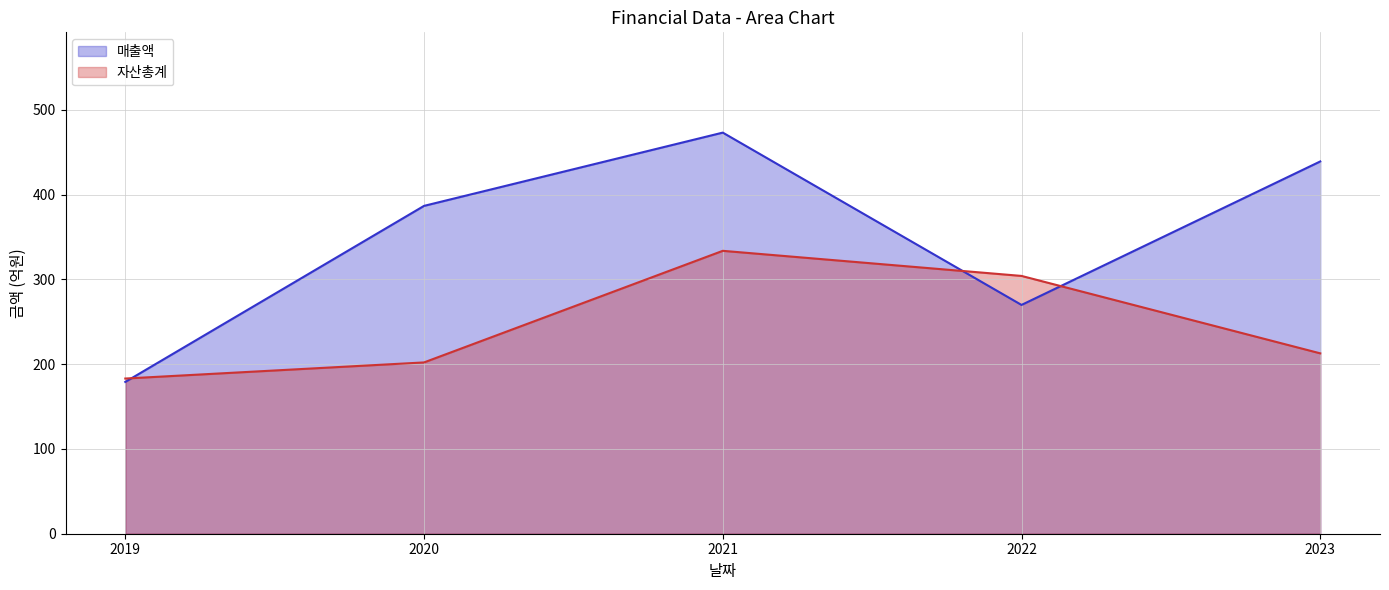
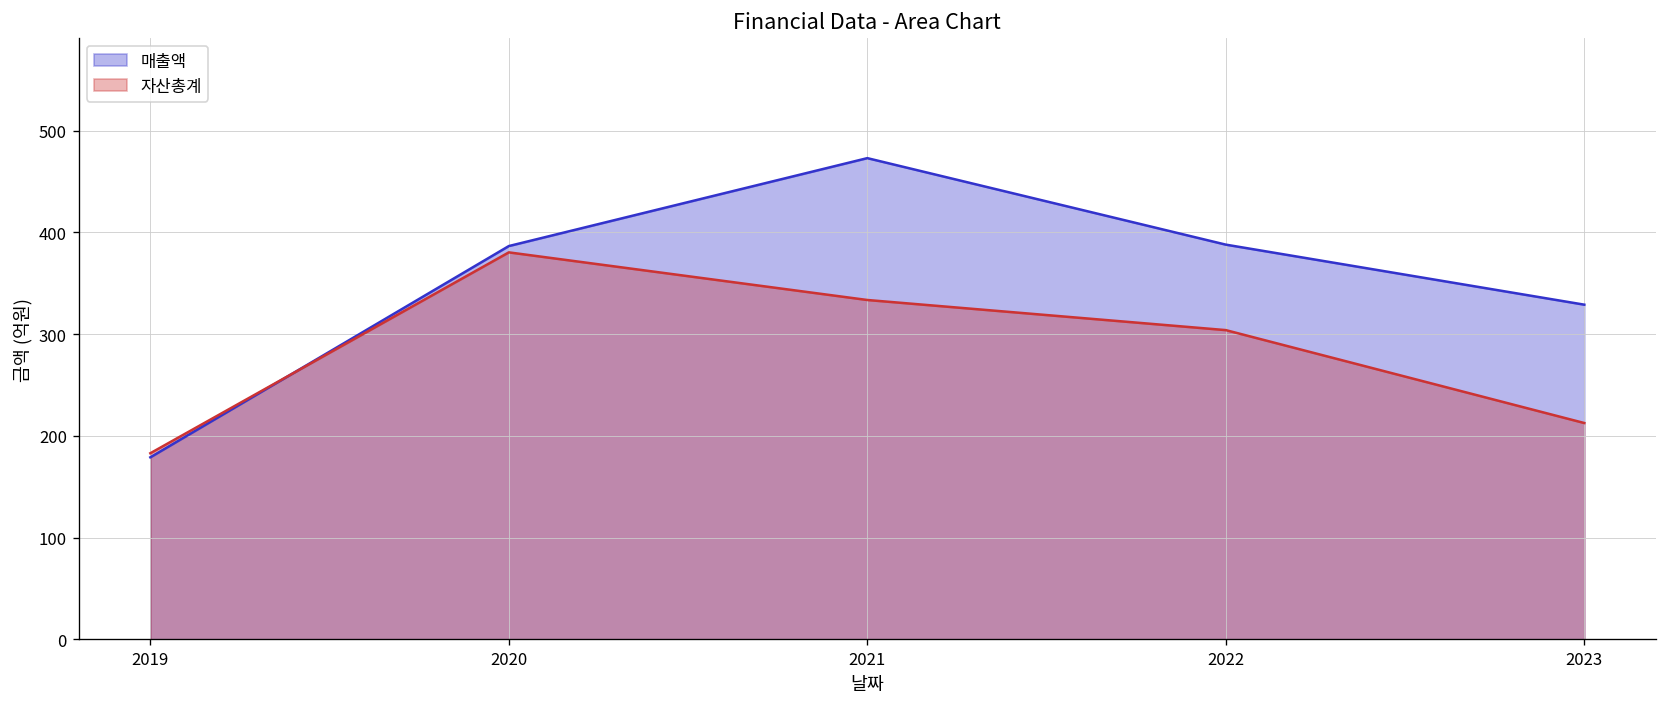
자산총계, 2020: 200 -> 380
매출액, 2022: 270 -> 390
매출액, 2023: 440 -> 330
